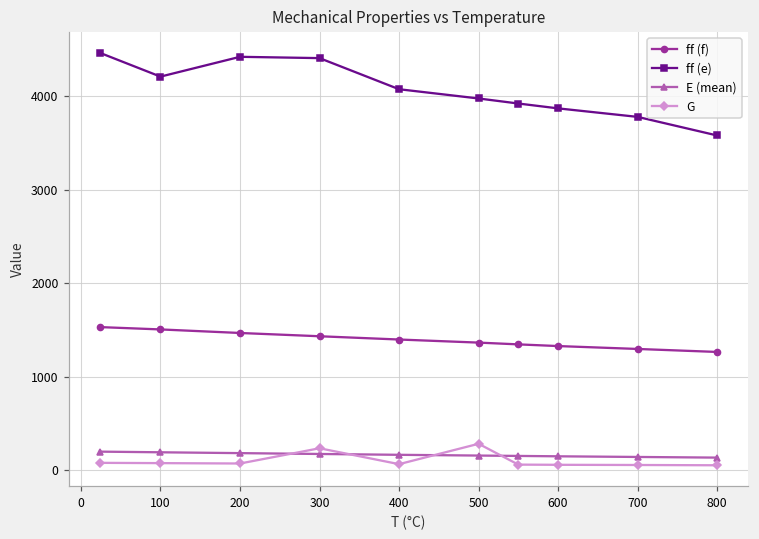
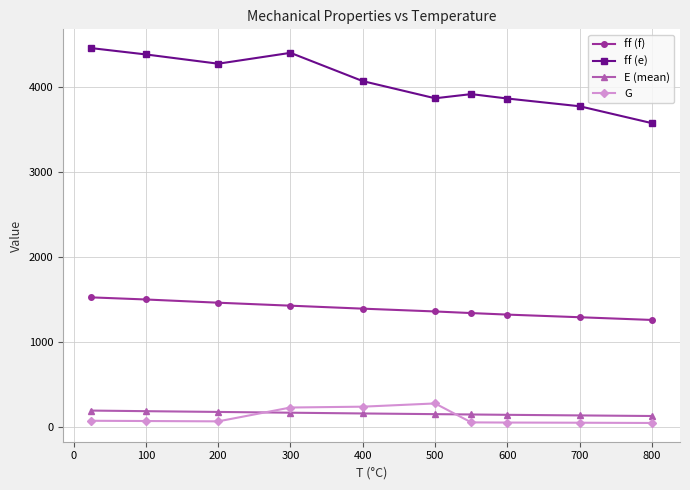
ff (e), 100: 4200 -> 4400
ff (e), 200: 4400 -> 4300
G, 400: 100 -> 200
ff (e), 500: 4000 -> 3900
